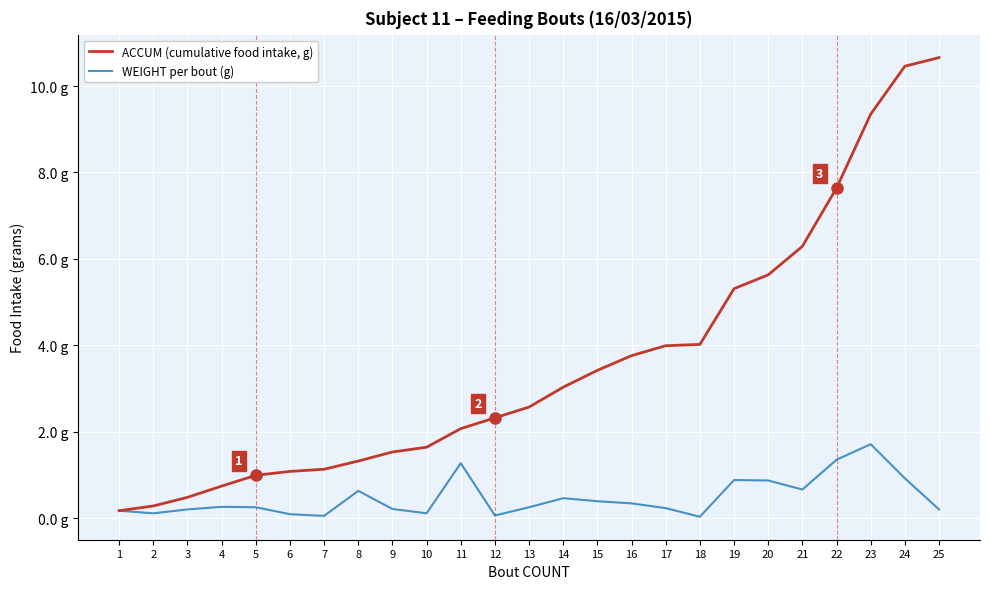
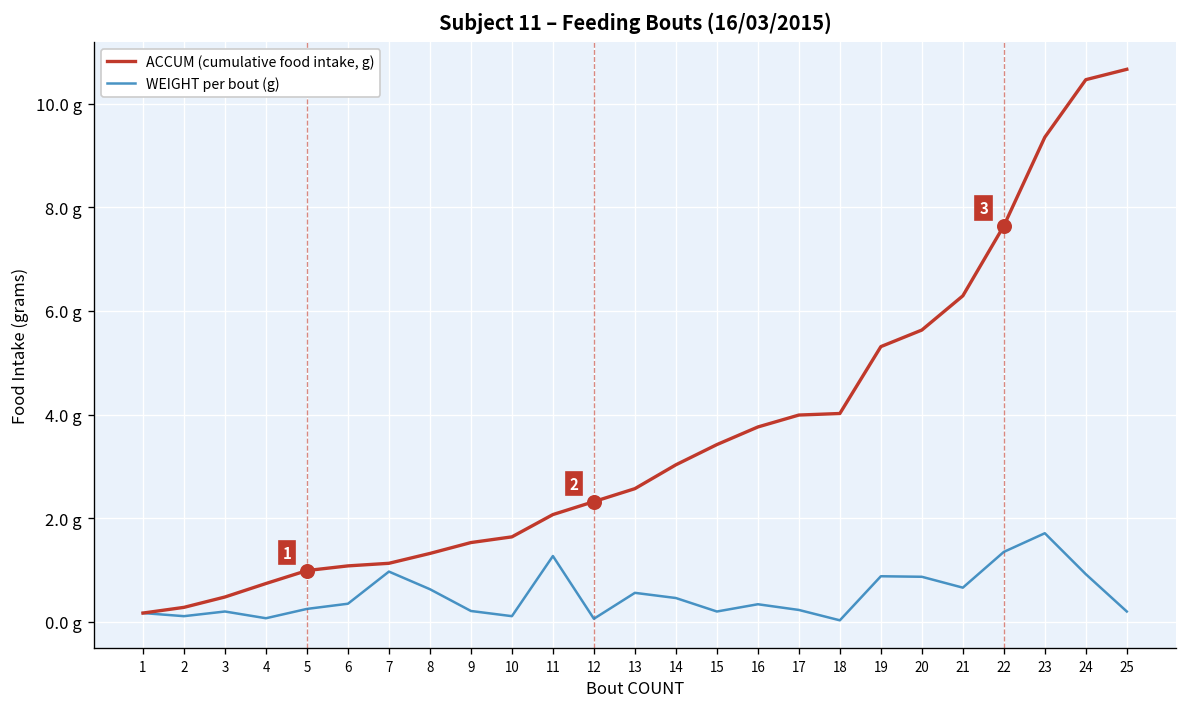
WEIGHT per bout (g), 4: 0.3 g -> 0.1 g
WEIGHT per bout (g), 6: 0.1 g -> 0.4 g
WEIGHT per bout (g), 7: 0.1 g -> 1.0 g
WEIGHT per bout (g), 13: 0.3 g -> 0.6 g
WEIGHT per bout (g), 15: 0.4 g -> 0.2 g
